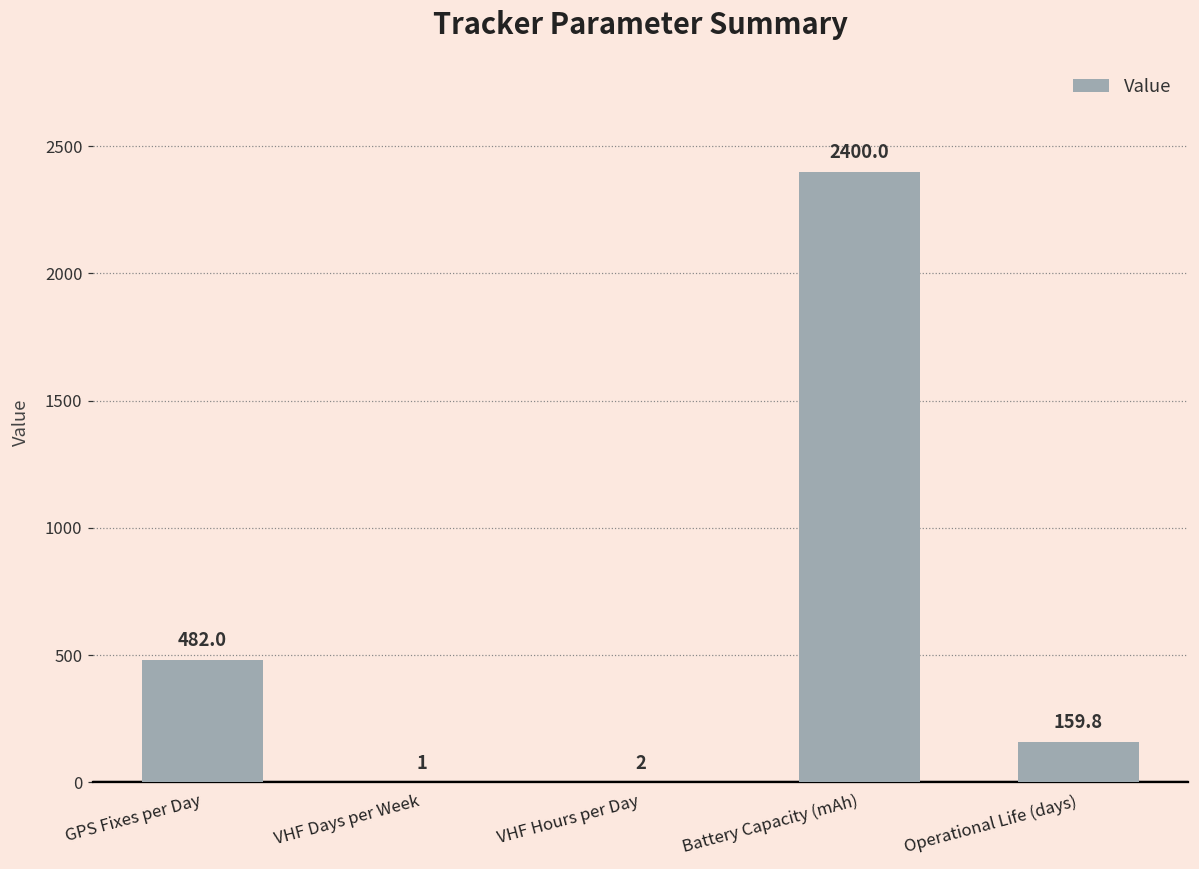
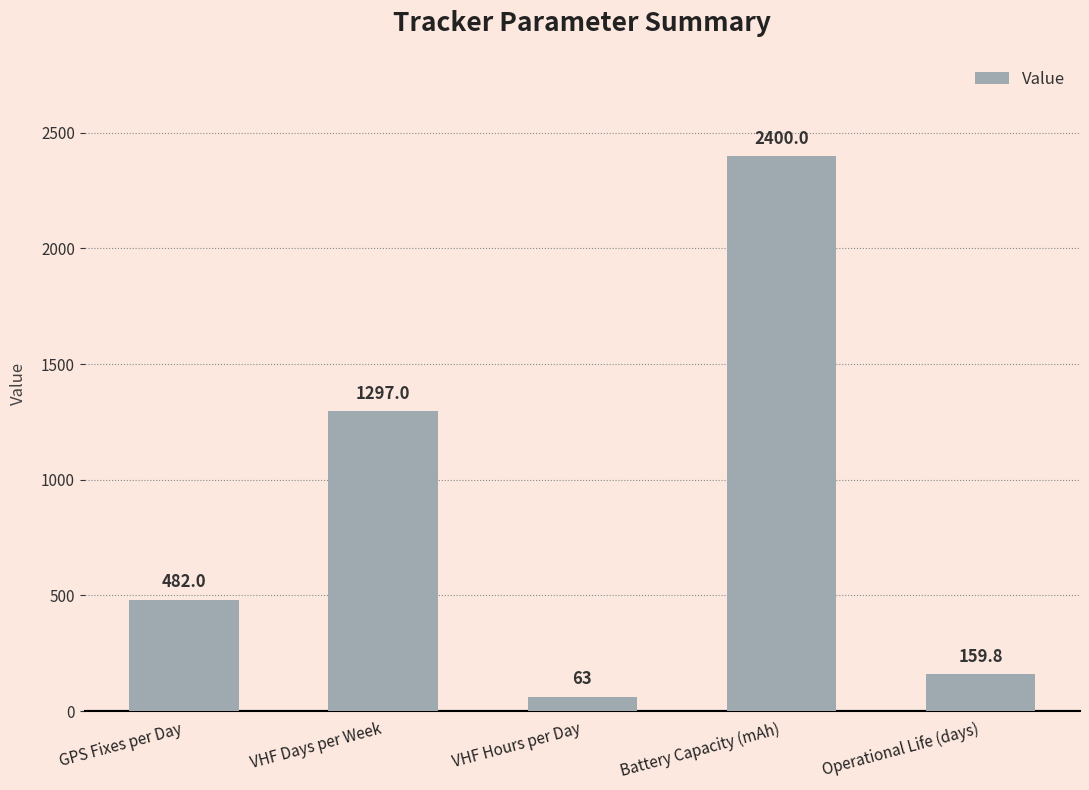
VHF Days per Week: 1 -> 1297.0
VHF Hours per Day: 2 -> 63
